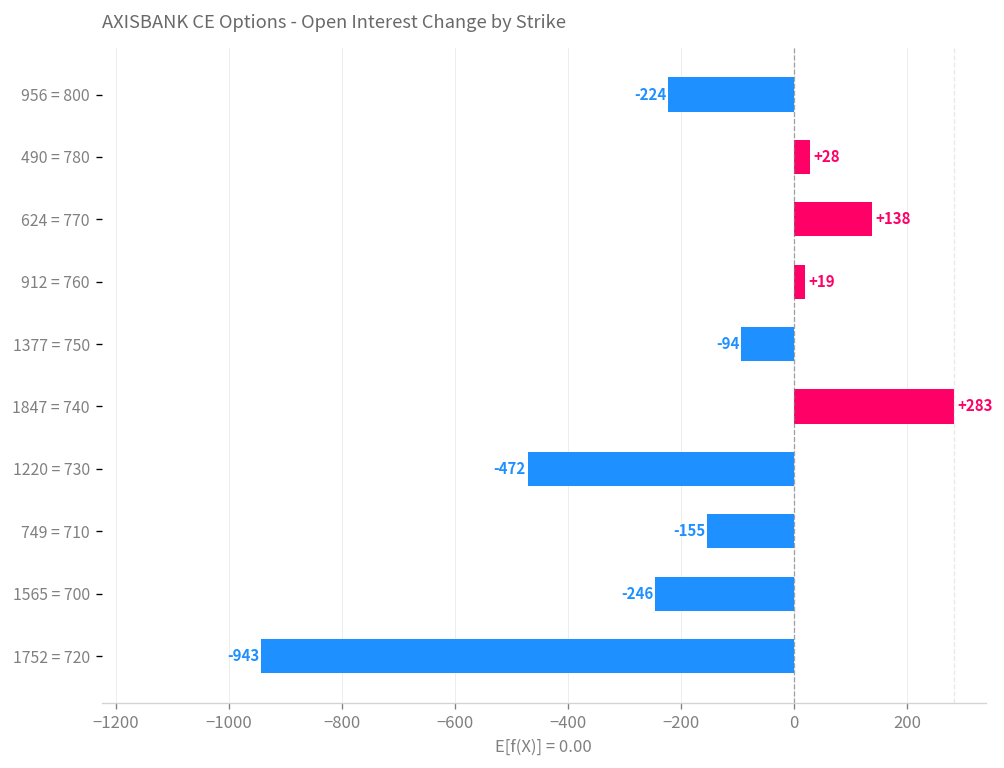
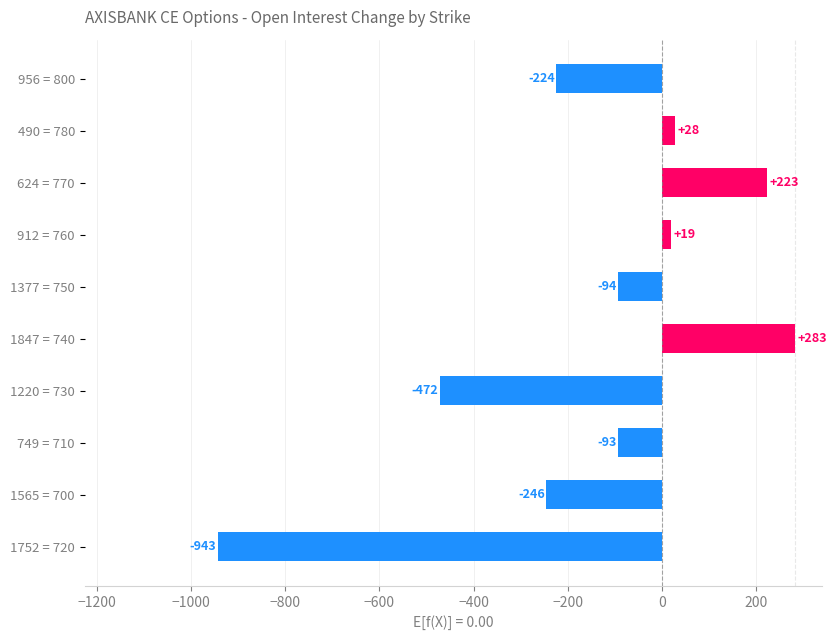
624 = 770: +138 -> +223
749 = 710: -155 -> -93
